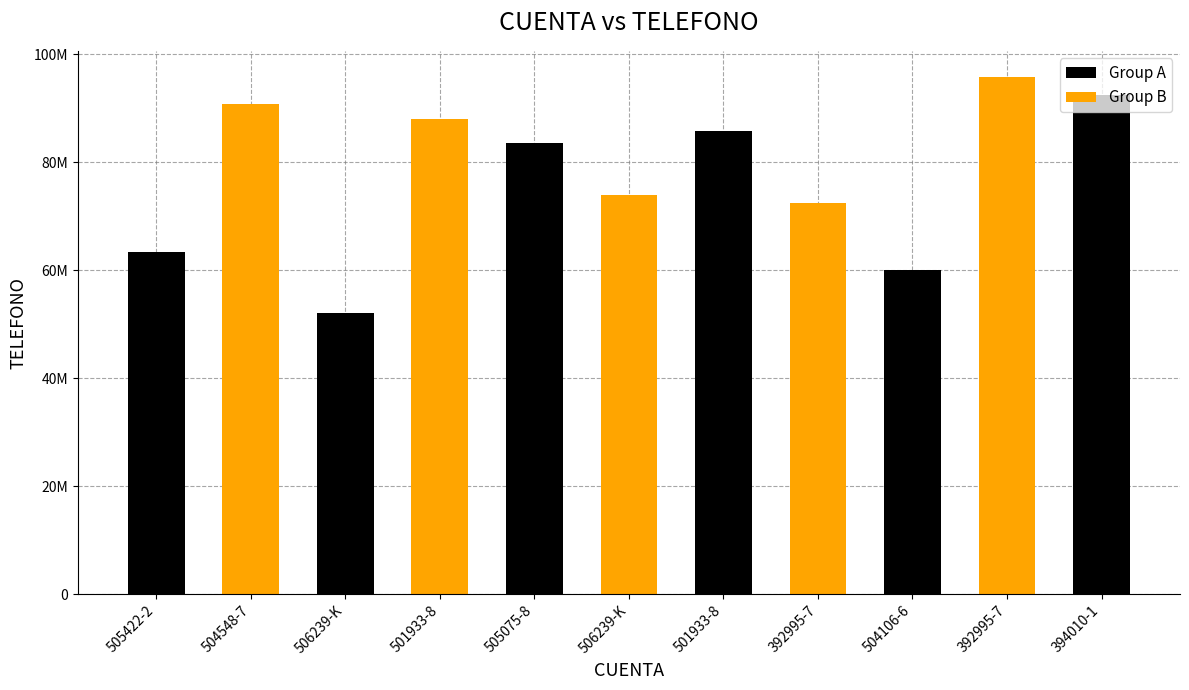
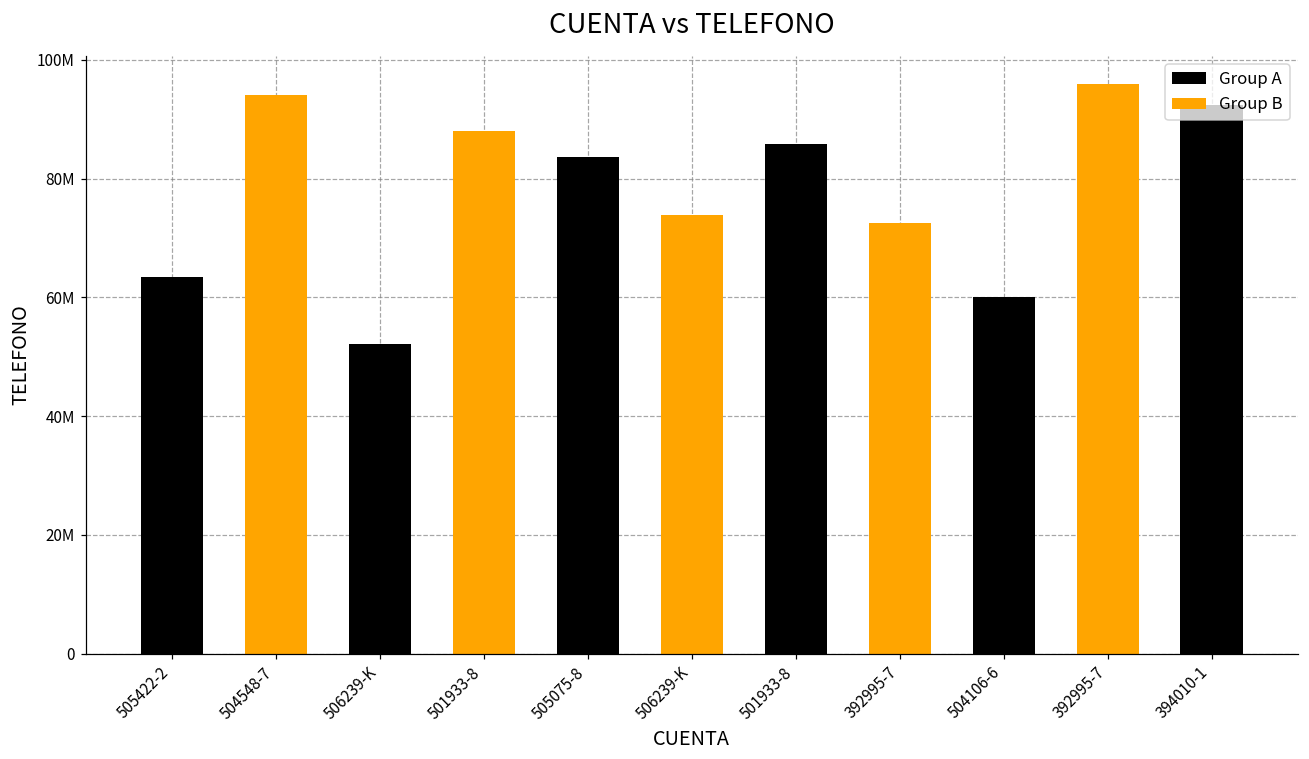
504548-7: 91000000 -> 94000000
